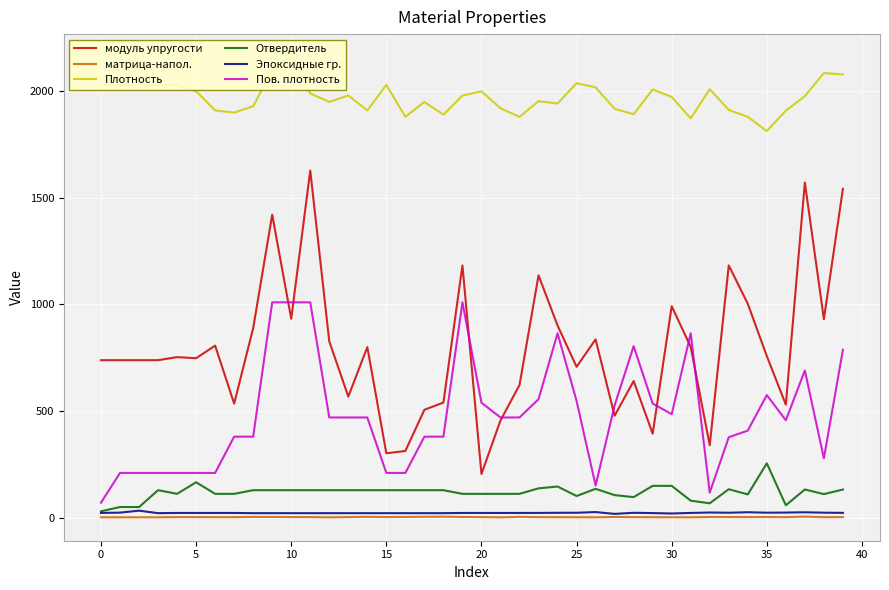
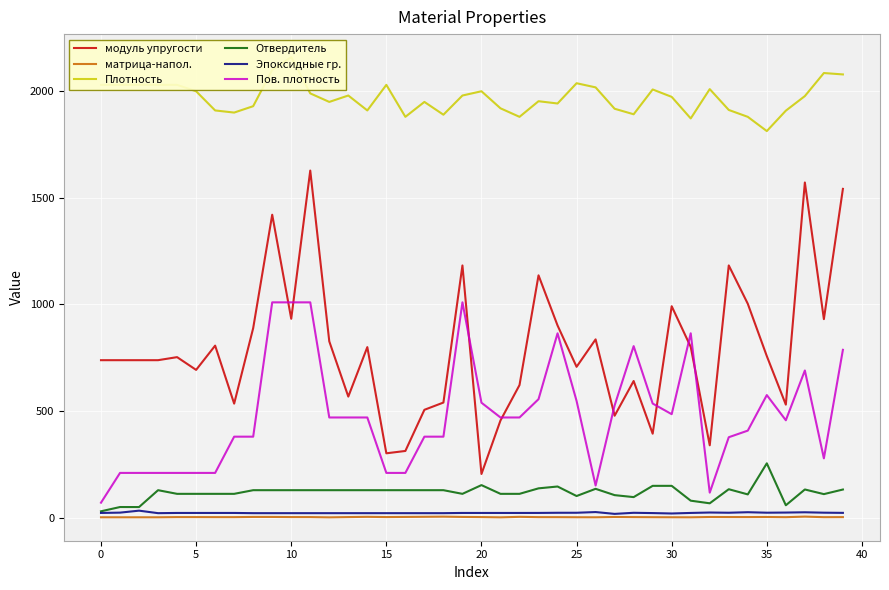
модуль упругости, 5: 750 -> 690
Отвердитель, 5: 170 -> 110
Отвердитель, 20: 110 -> 150
